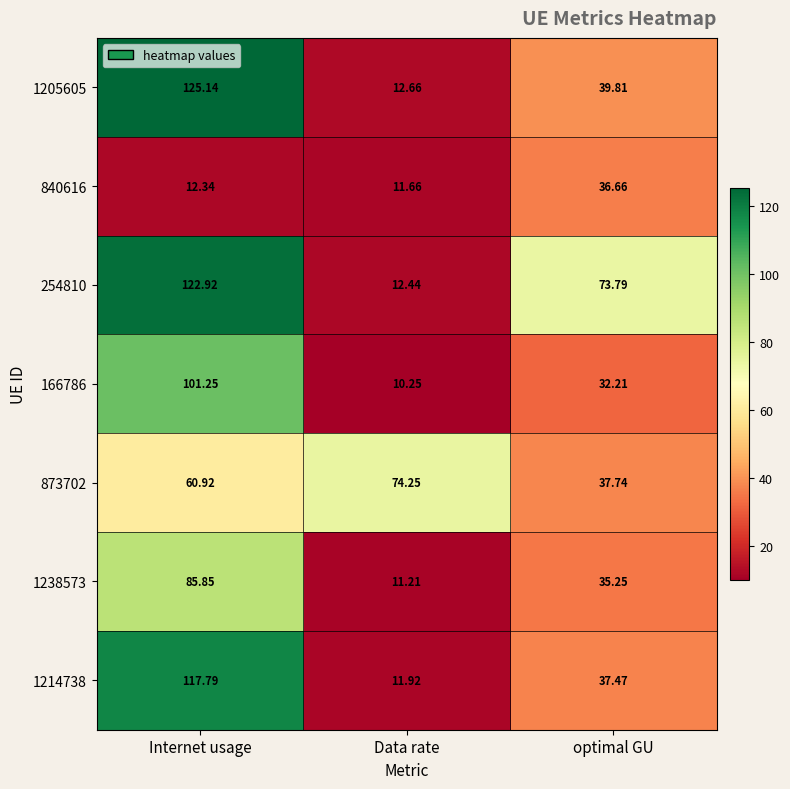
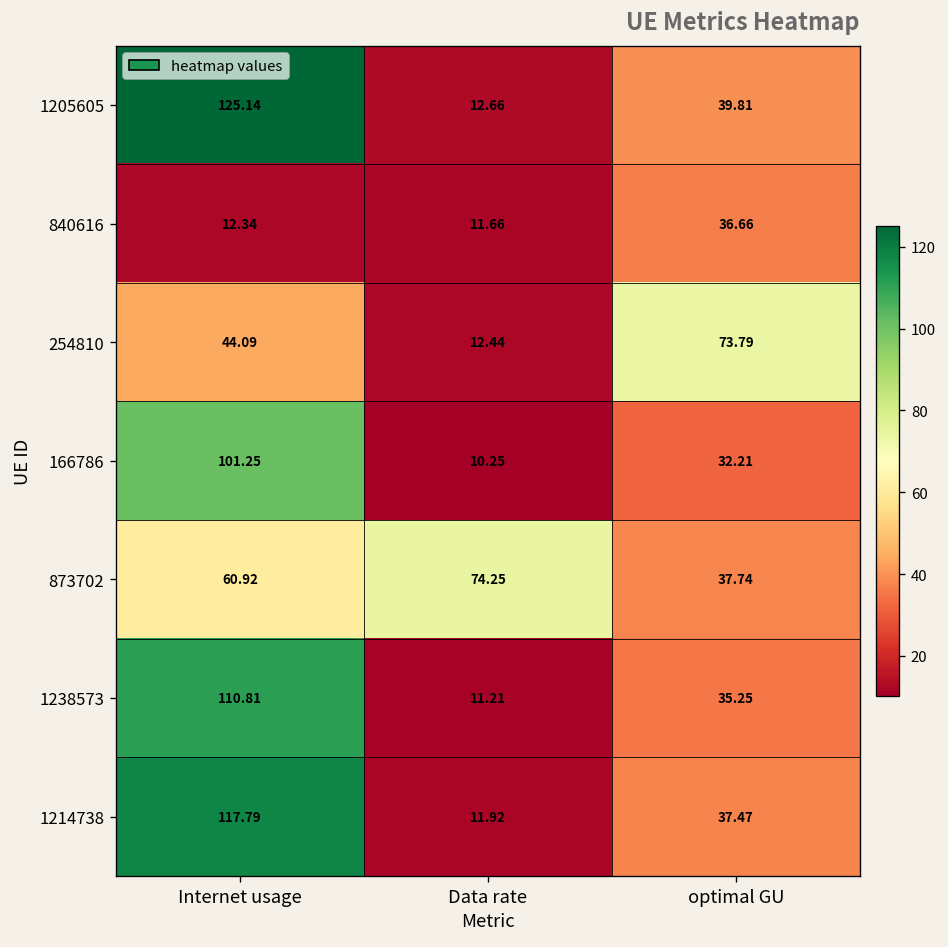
254810, Internet usage: 122.92 -> 44.09
1238573, Internet usage: 85.85 -> 110.81
